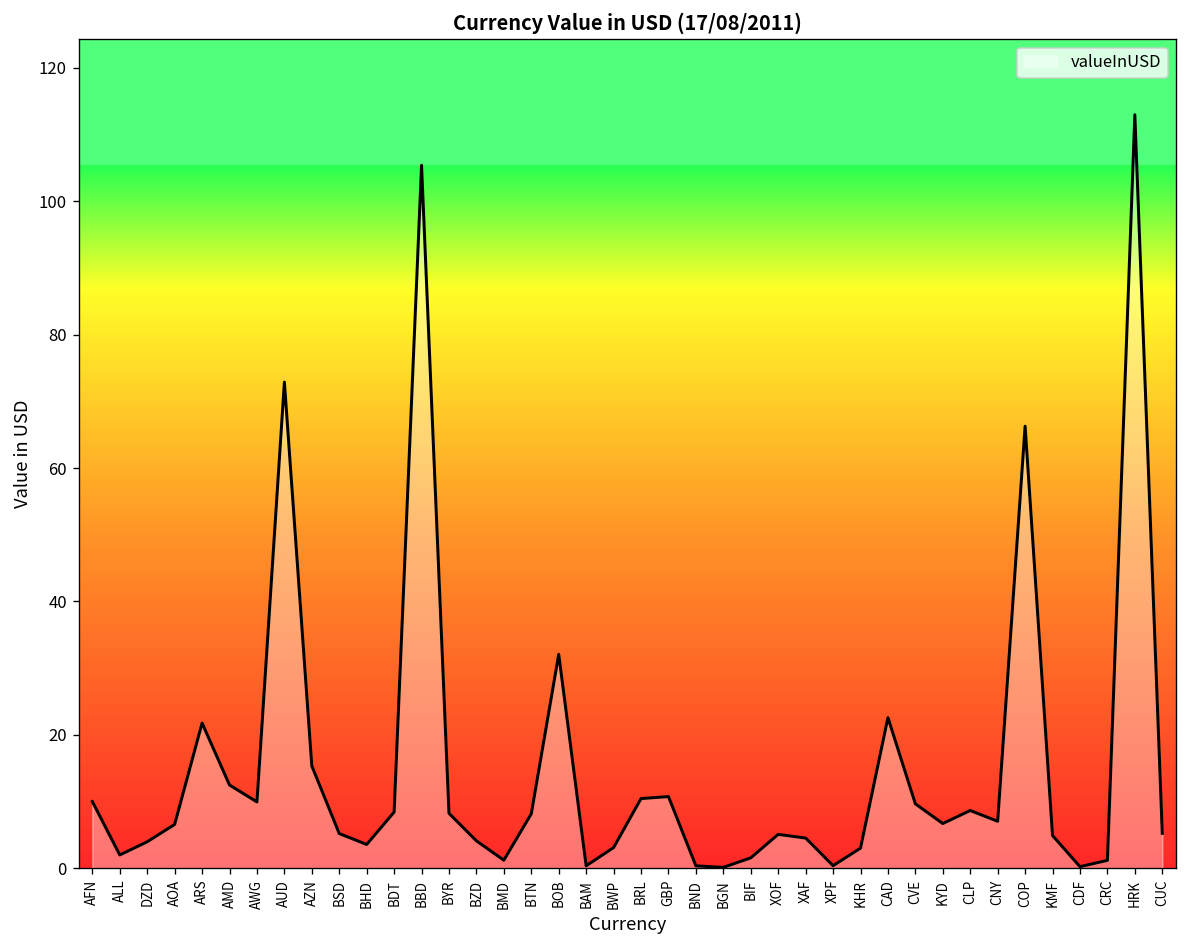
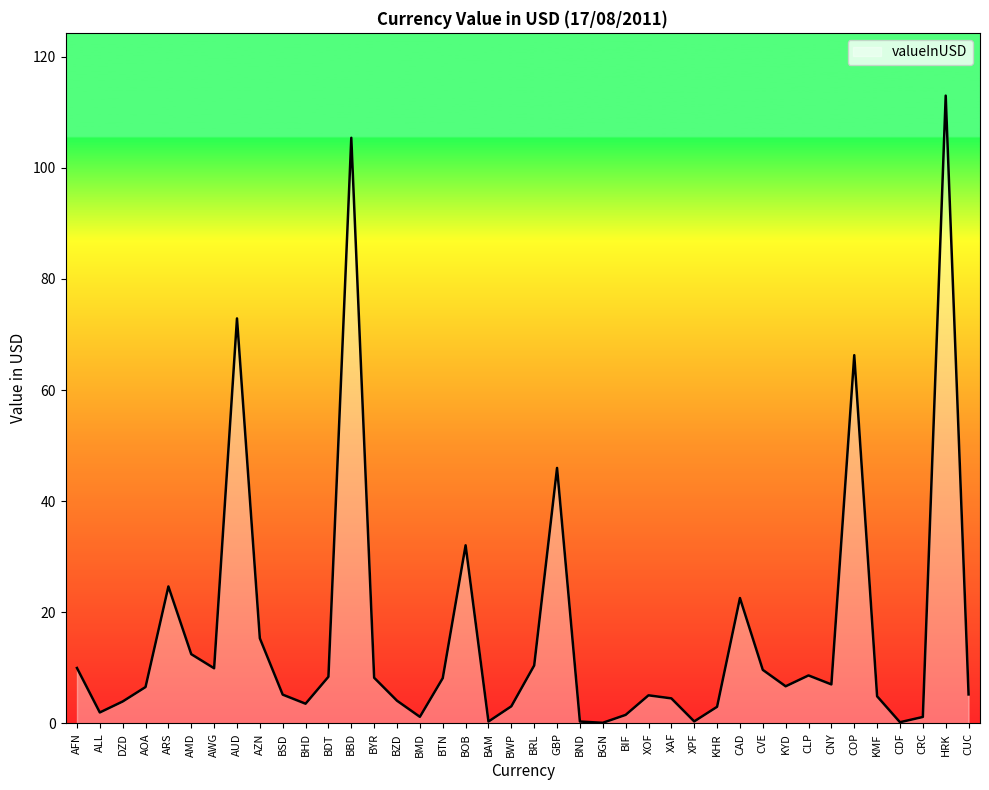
ARS: 22 -> 25
GBP: 11 -> 46
